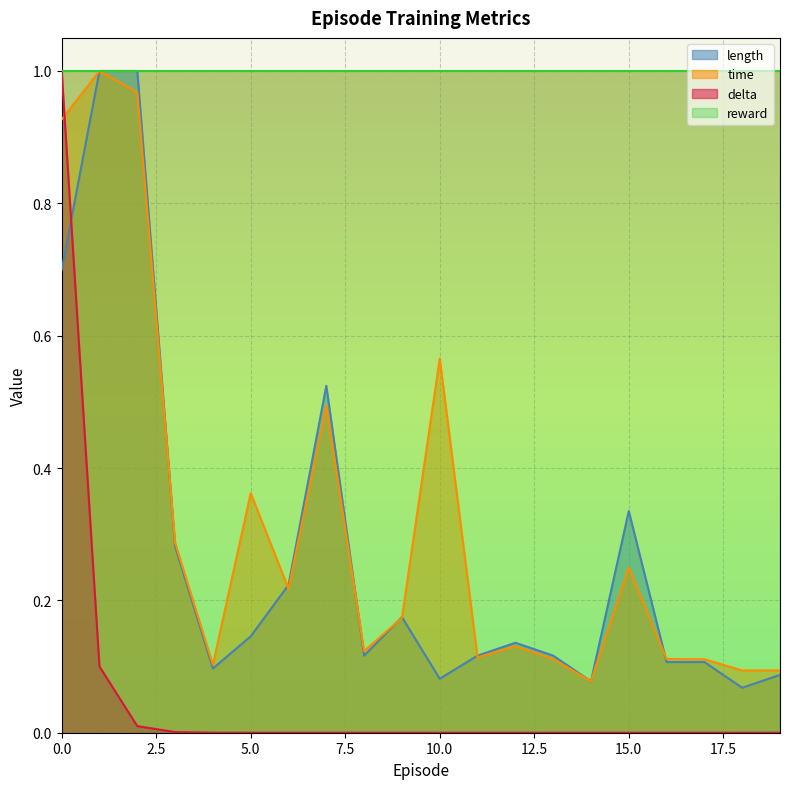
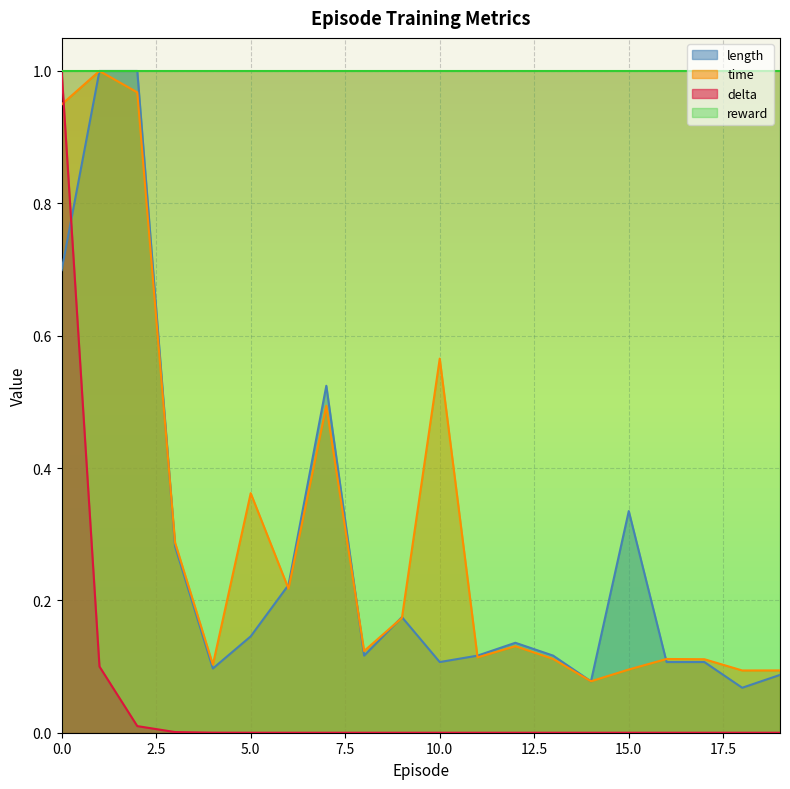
time, 0.0: 0.93 -> 0.95
length, 10.0: 0.08 -> 0.11
time, 15.0: 0.25 -> 0.10
